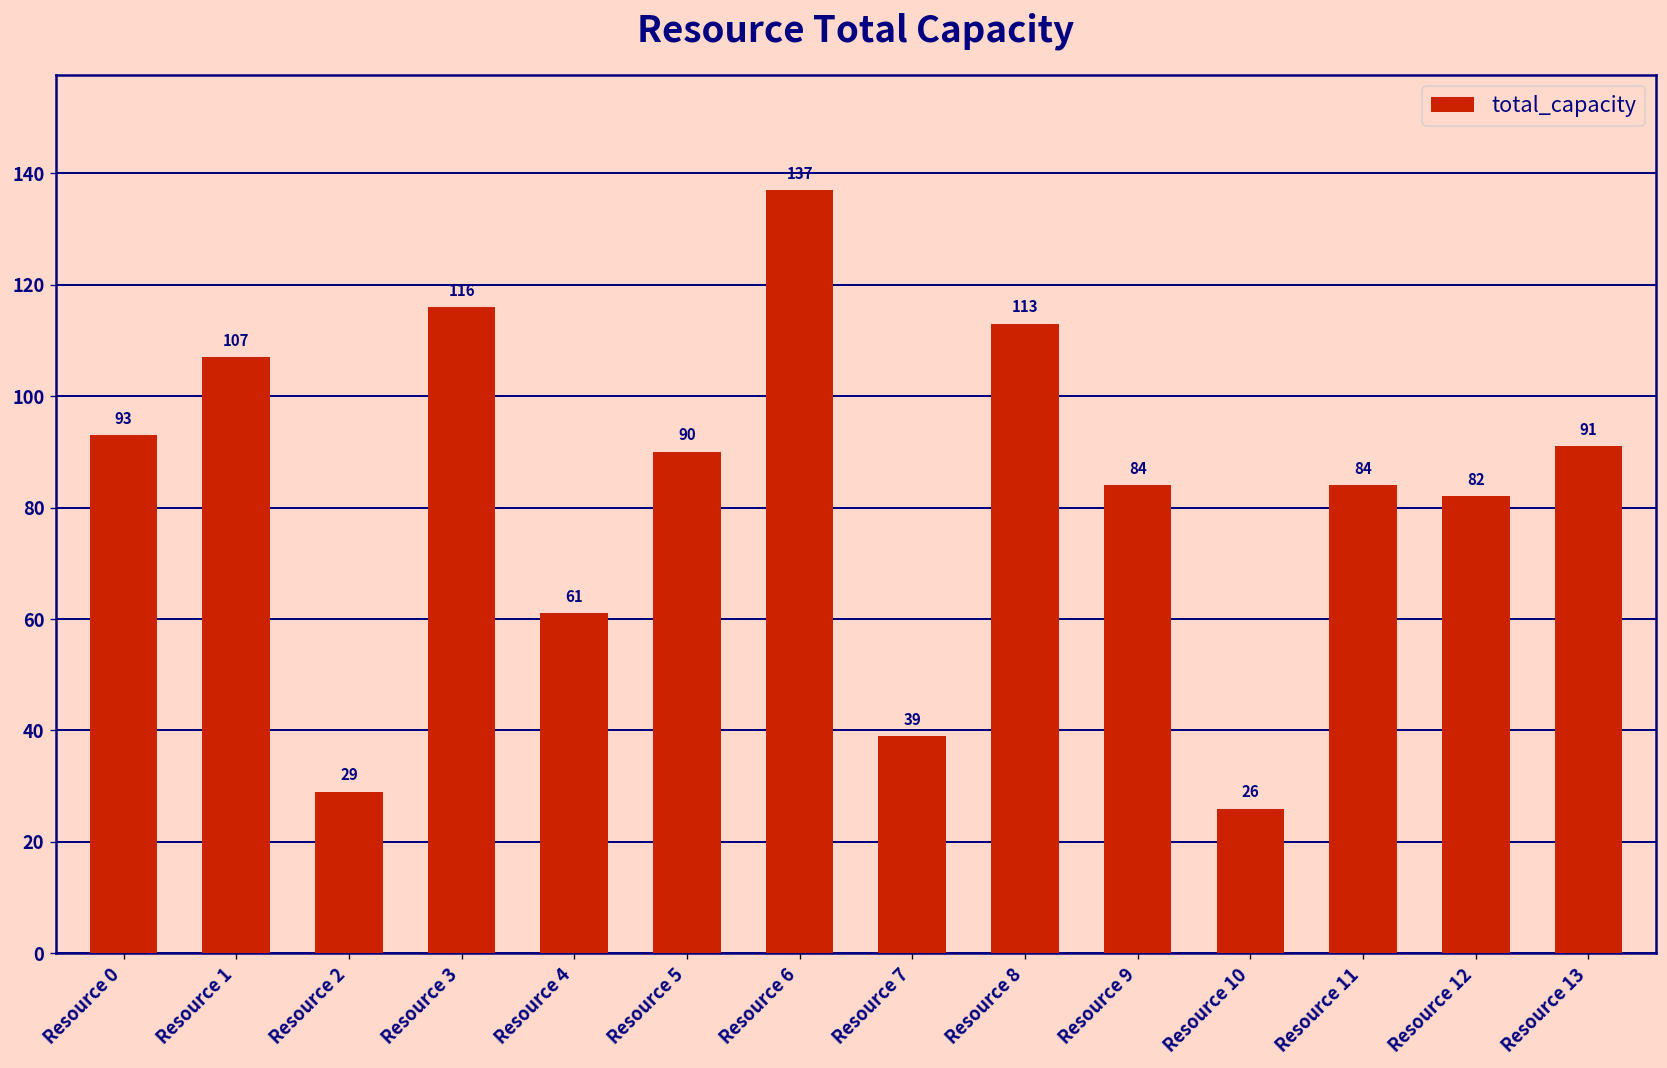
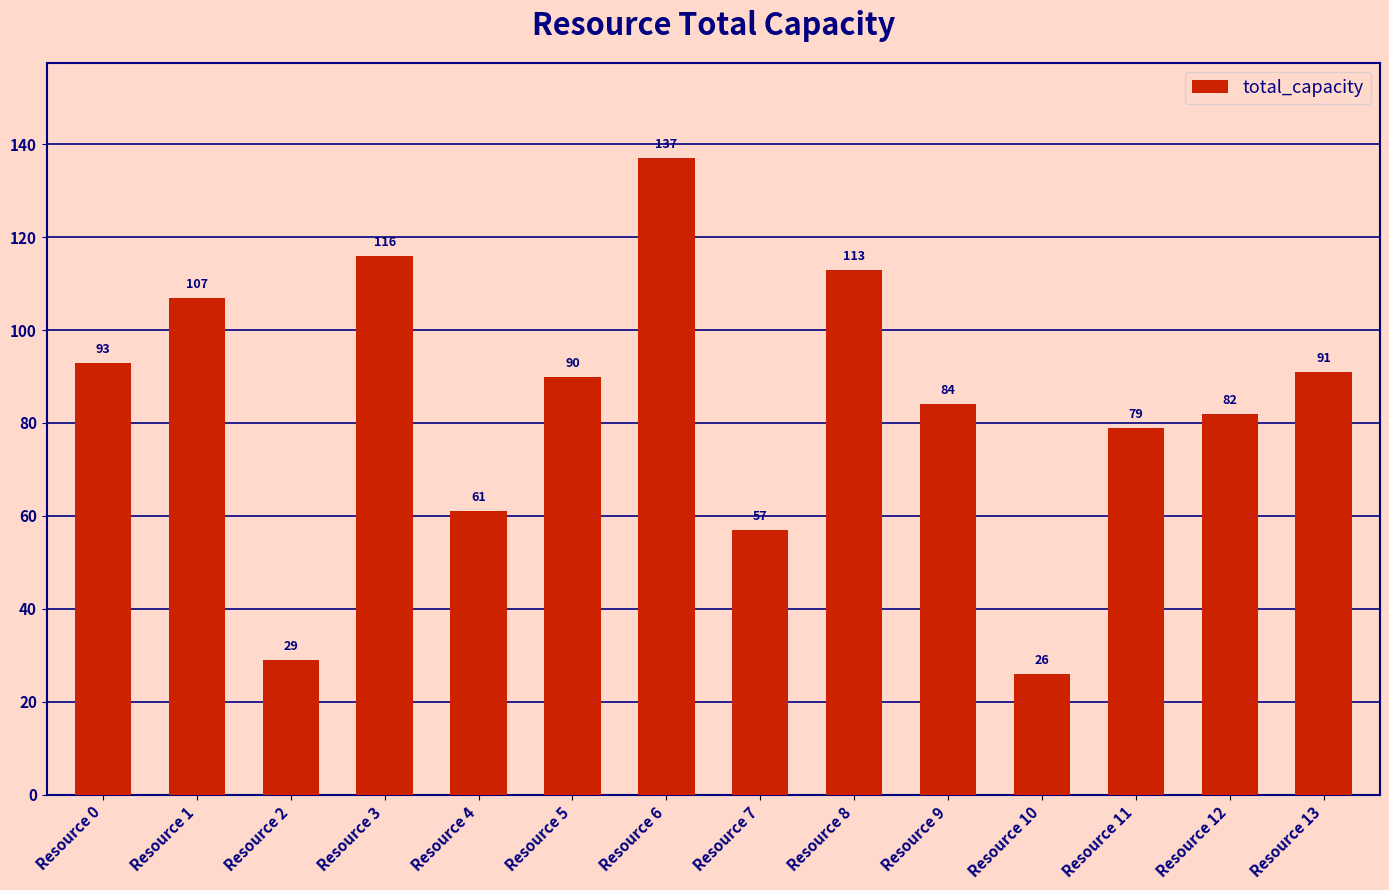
Resource 7: 39 -> 57
Resource 11: 84 -> 79
